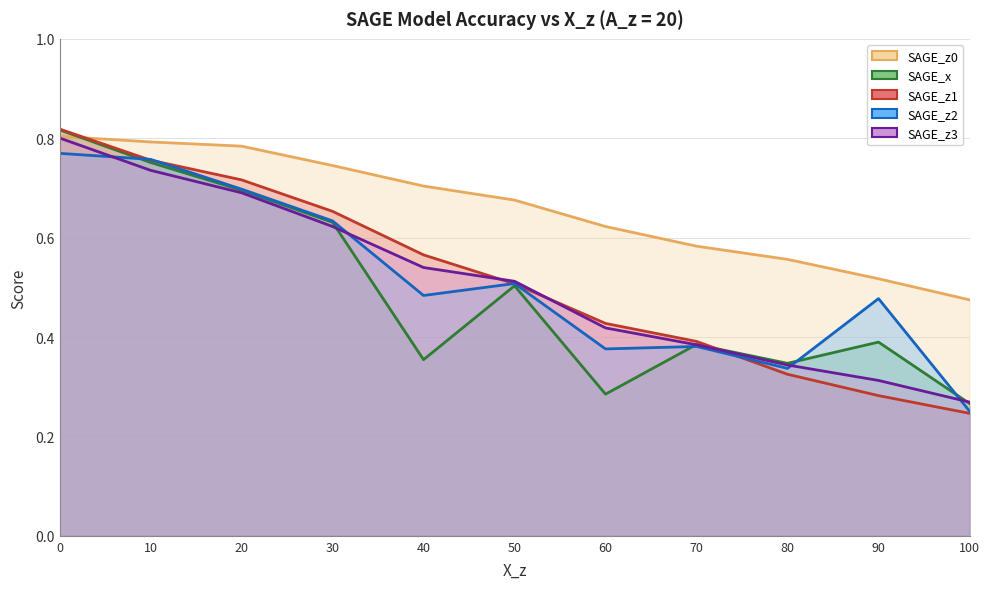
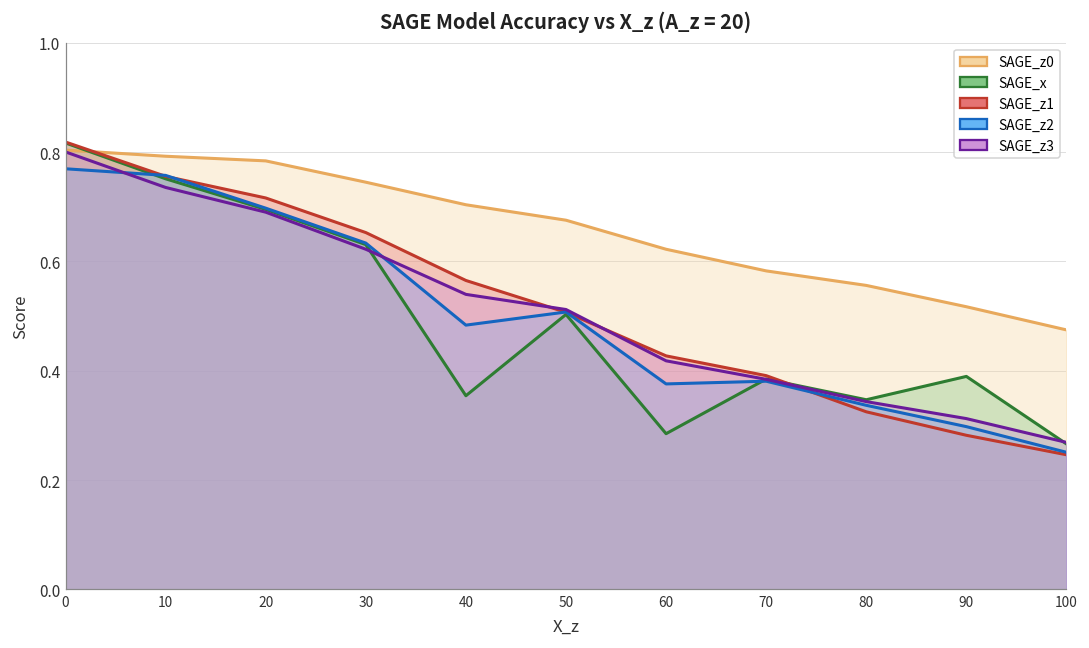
SAGE_z2, 90: 0.48 -> 0.30
